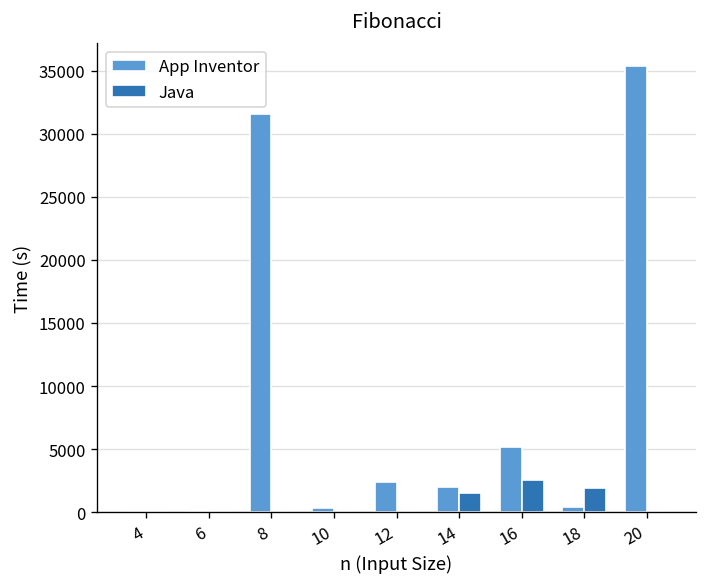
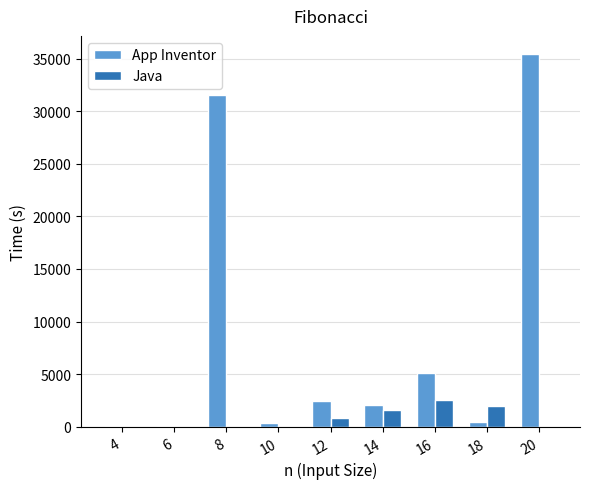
Java, 12: 0 -> 800
